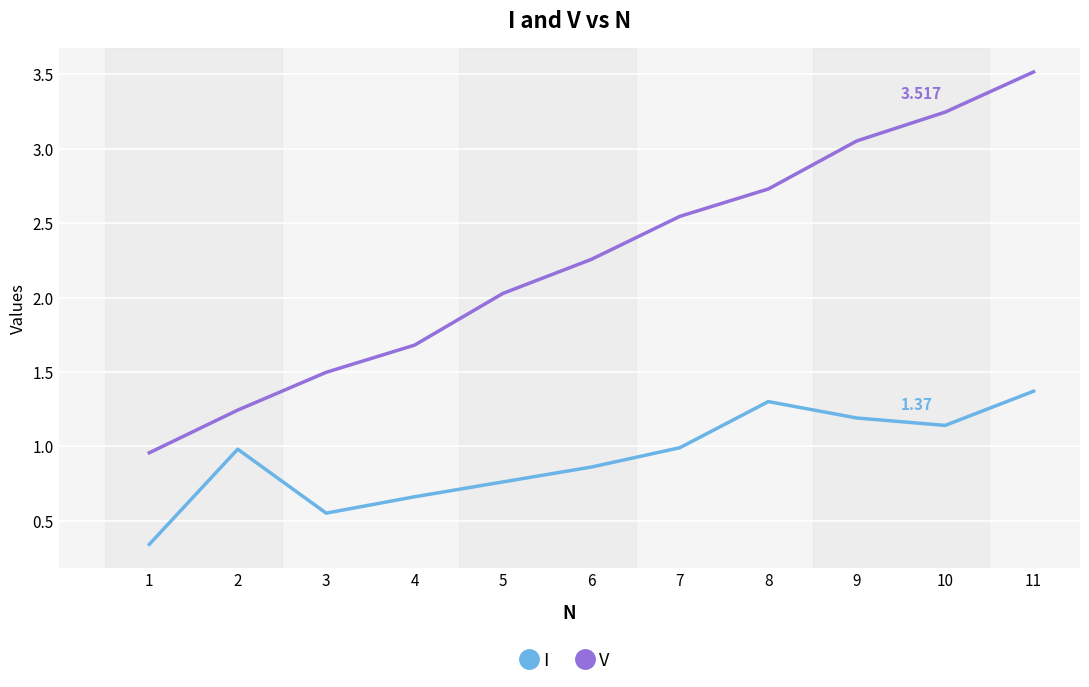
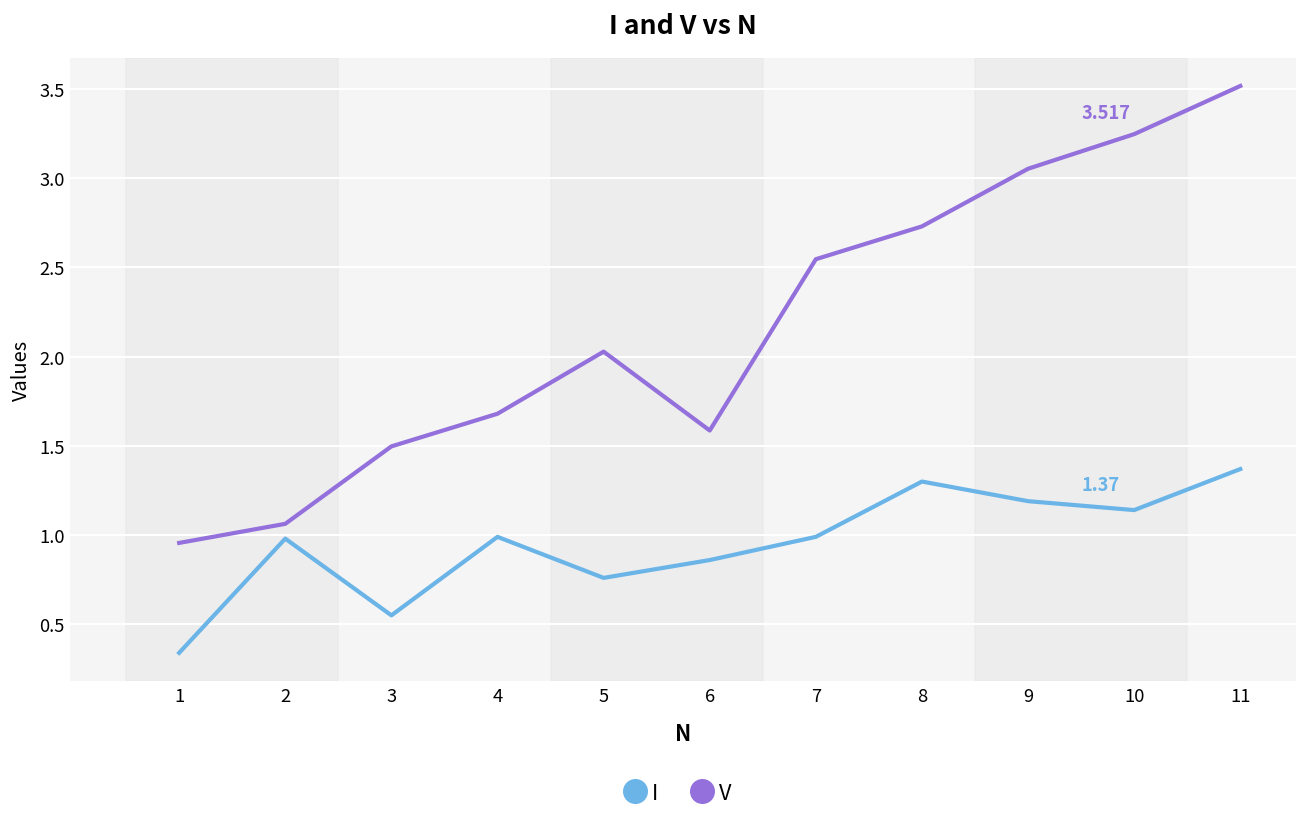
V, 2: 1.24 -> 1.06
I, 4: 0.66 -> 0.99
V, 6: 2.26 -> 1.59
